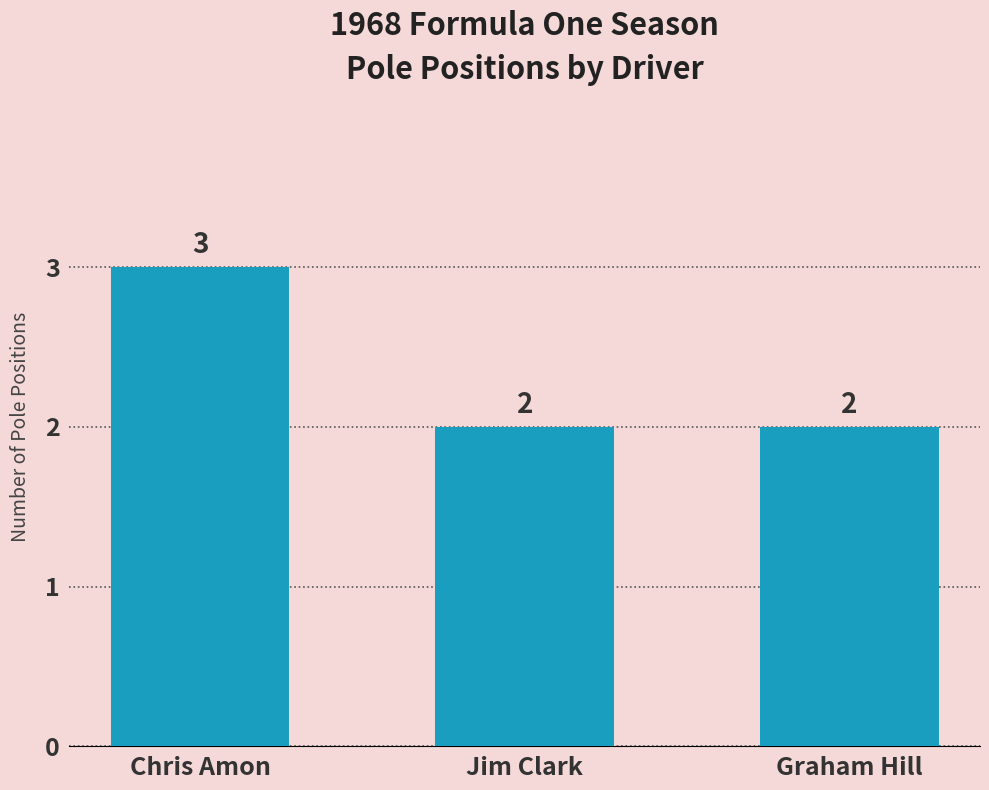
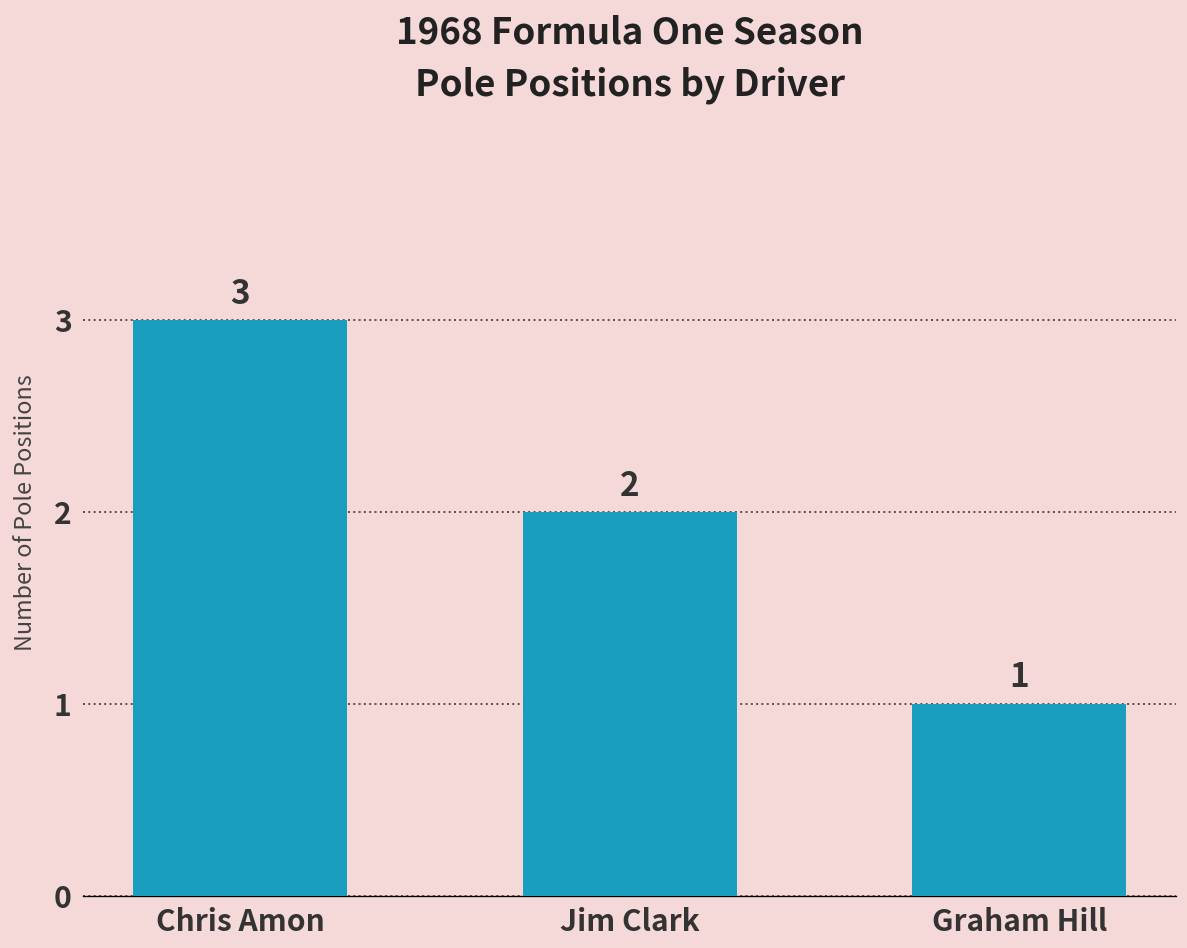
Graham Hill: 2 -> 1
